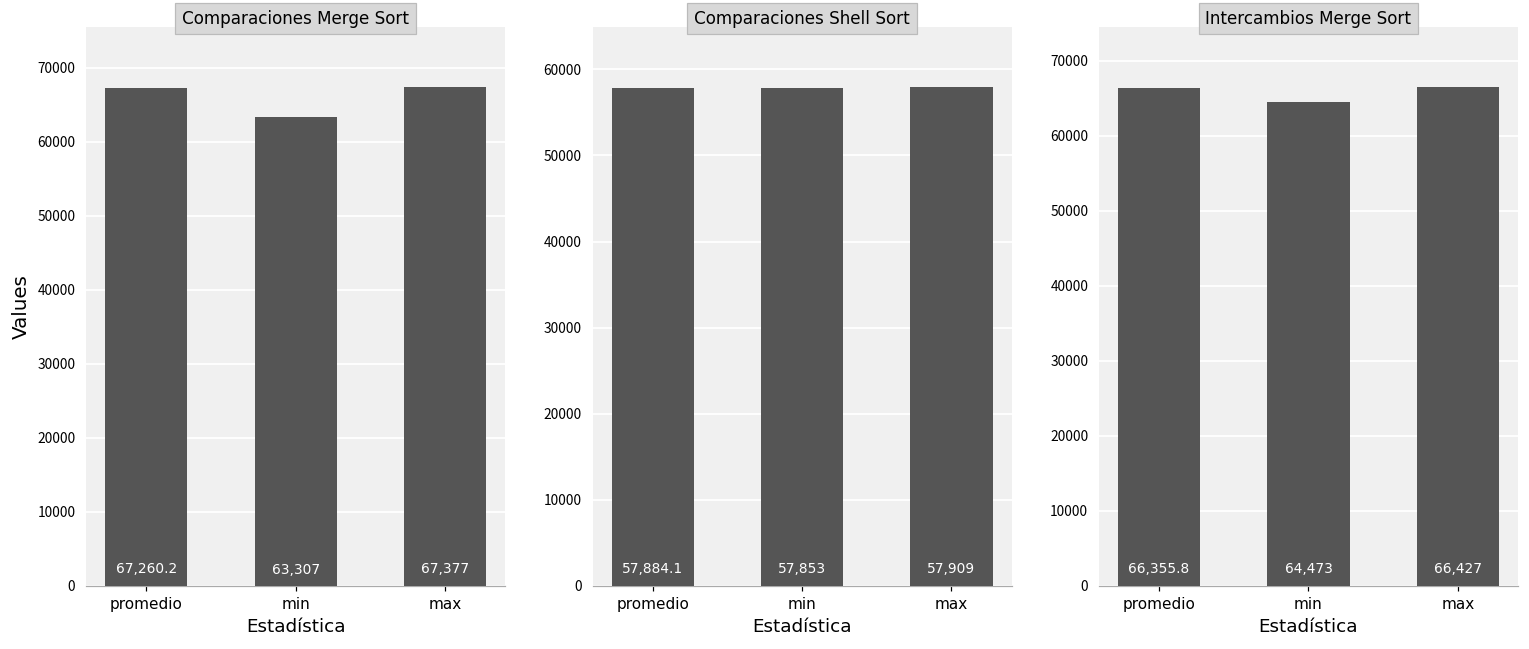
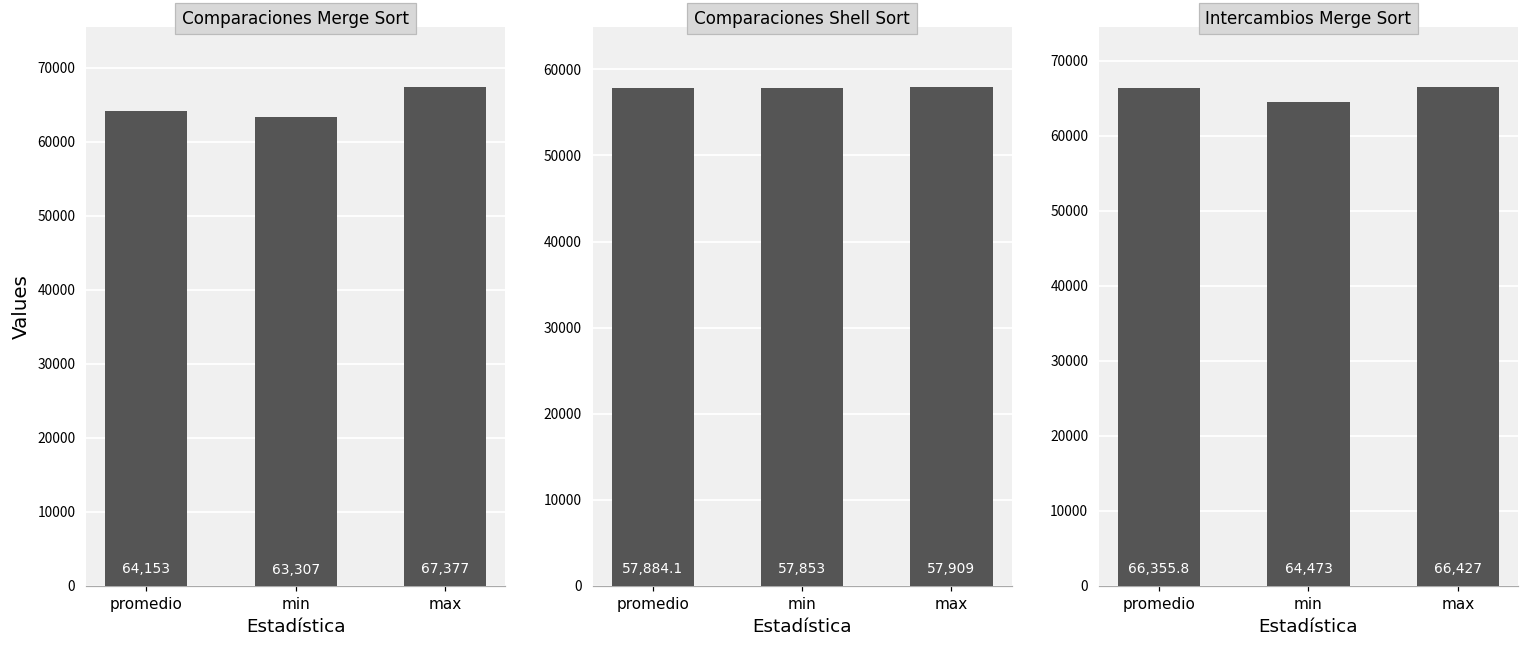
Comparaciones Merge Sort, promedio: 67,260.2 -> 64,153
